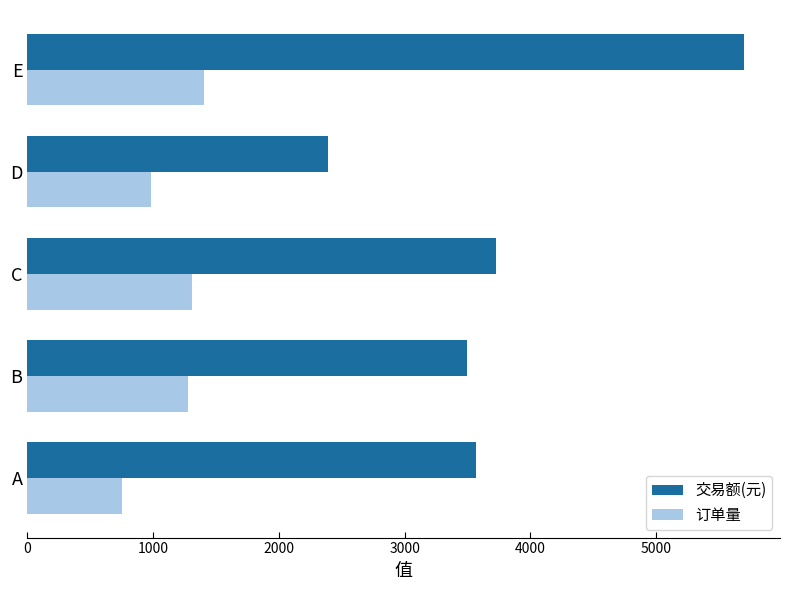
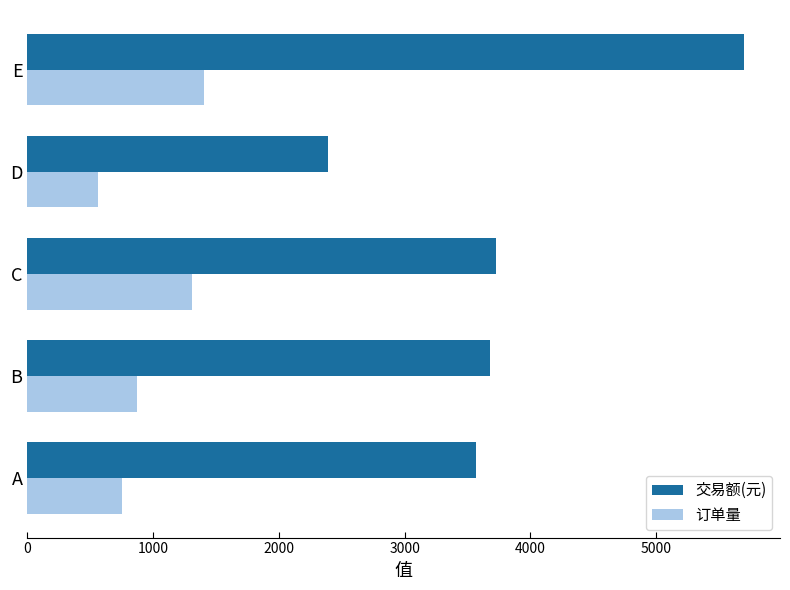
订单量, D: 980 -> 560
交易额(元), B: 3500 -> 3680
订单量, B: 1270 -> 870
